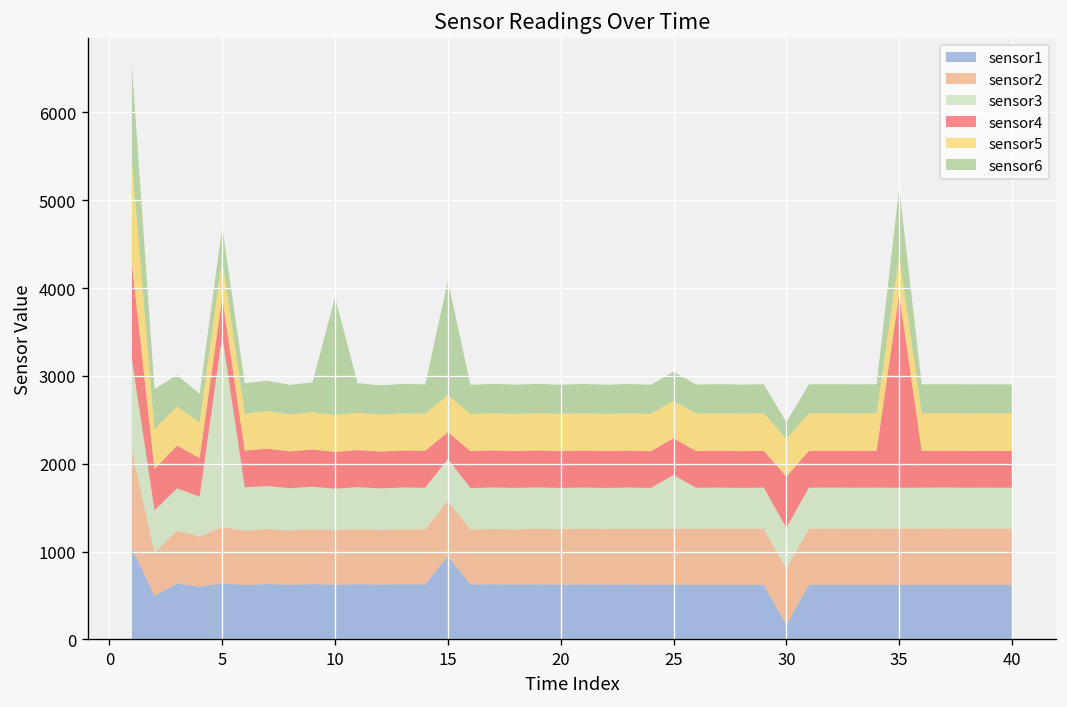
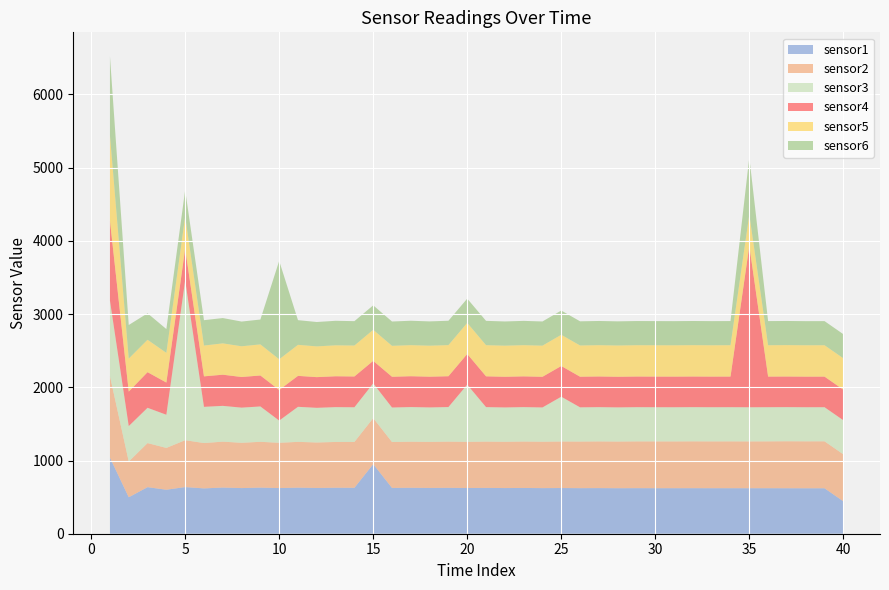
sensor3, 10: 500 -> 300
sensor6, 15: 1300 -> 300
sensor3, 20: 500 -> 800
sensor1, 30: 200 -> 600
sensor4, 30: 600 -> 400
sensor6, 30: 200 -> 300
sensor1, 40: 600 -> 400
